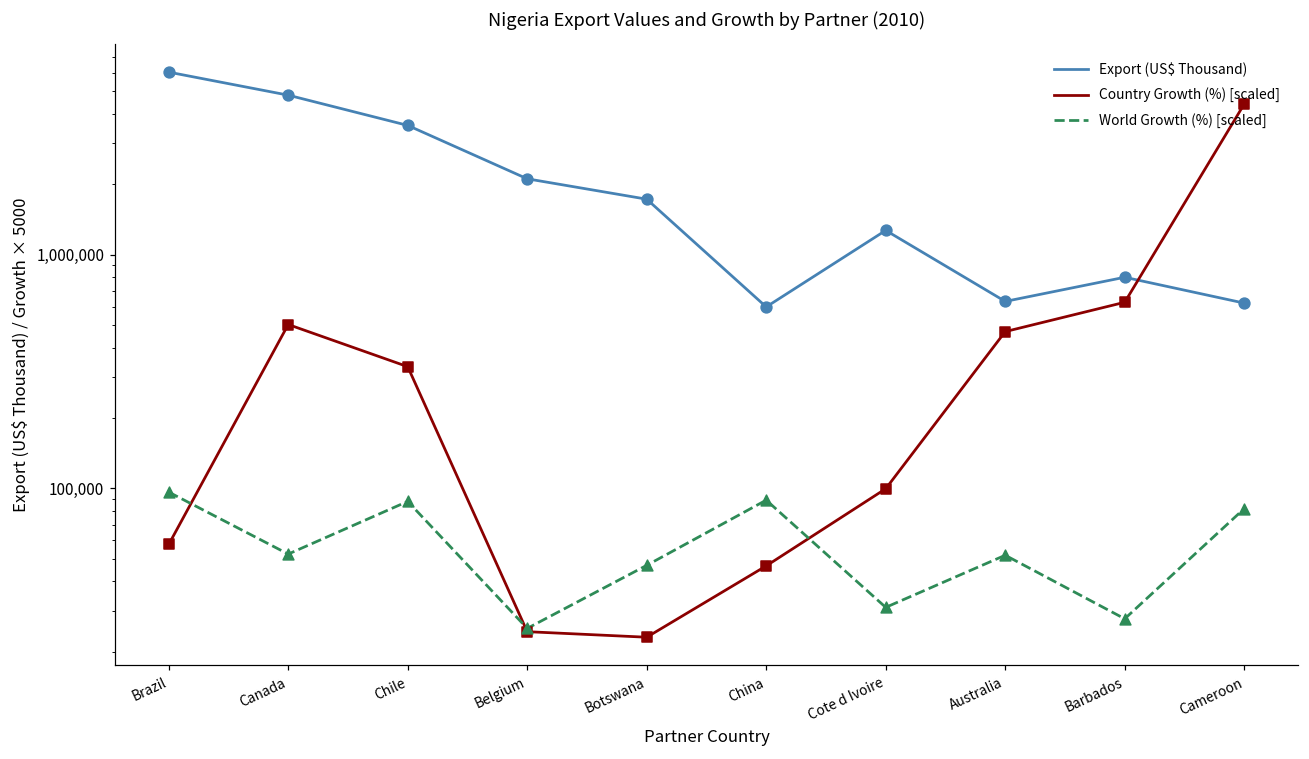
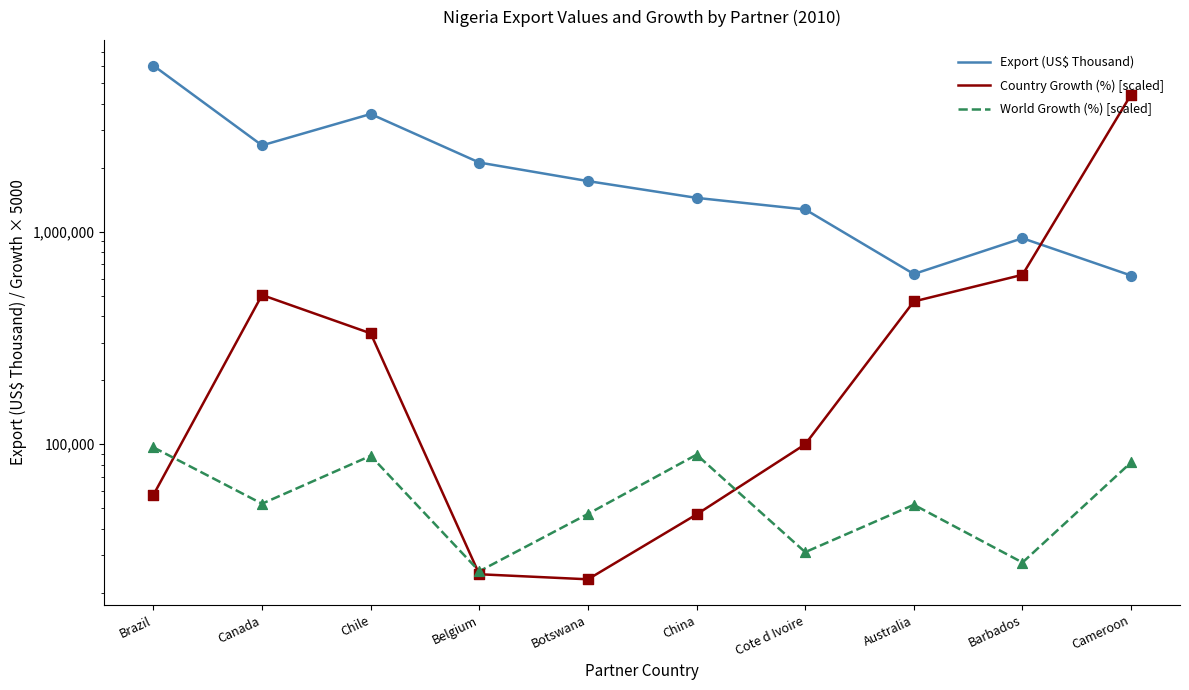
Export (US$ Thousand), Canada: 4,800,000 -> 2,500,000
Export (US$ Thousand), China: 600,000 -> 1,400,000
Export (US$ Thousand), Barbados: 800,000 -> 900,000
